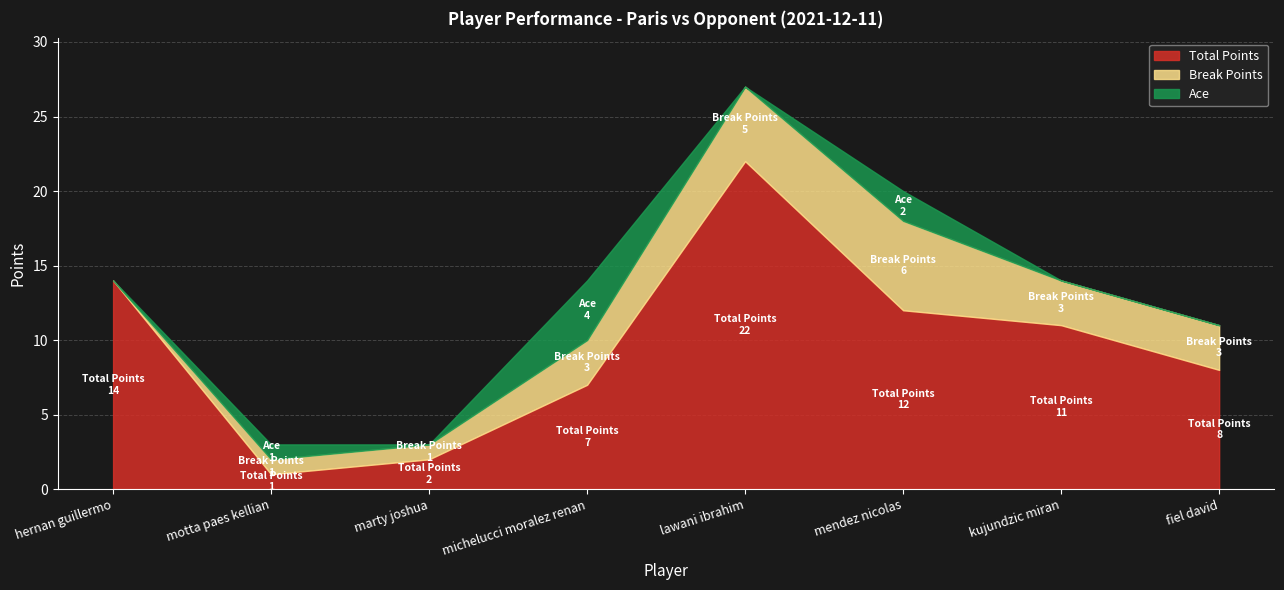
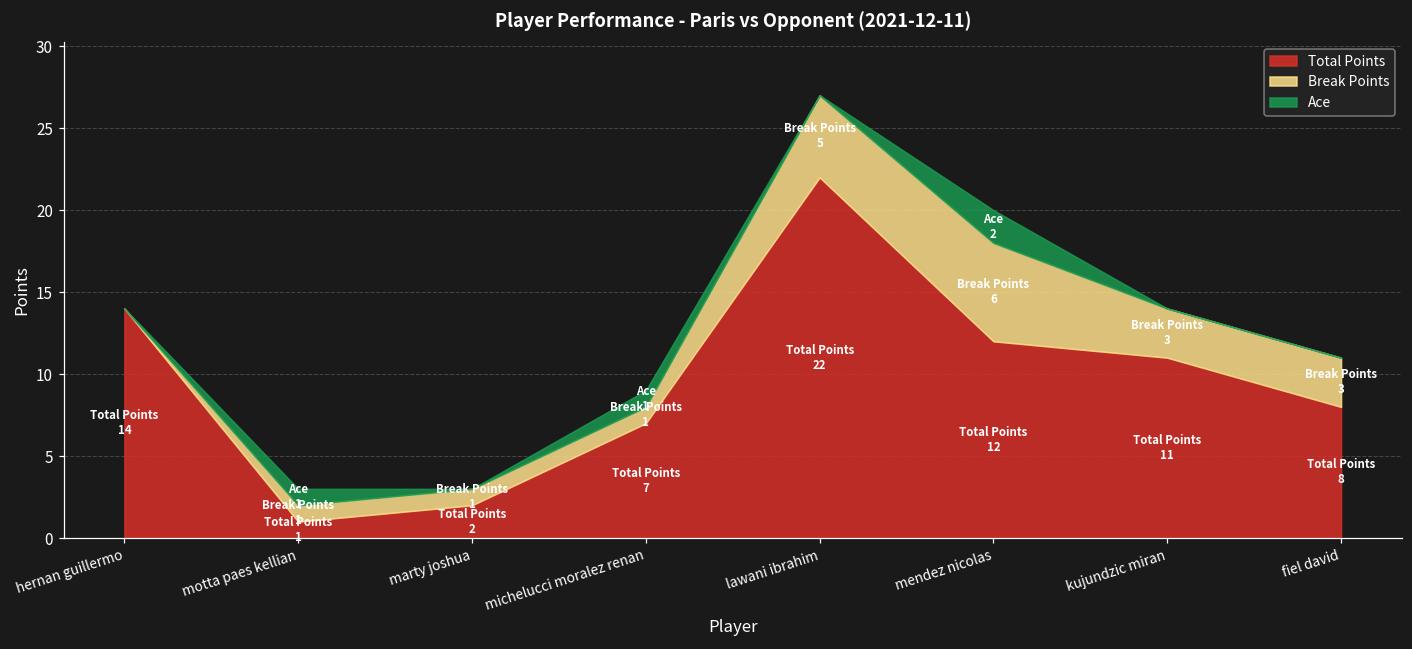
Break Points, michelucci moralez renan: 3 -> 1
Ace, michelucci moralez renan: 4 -> 1
